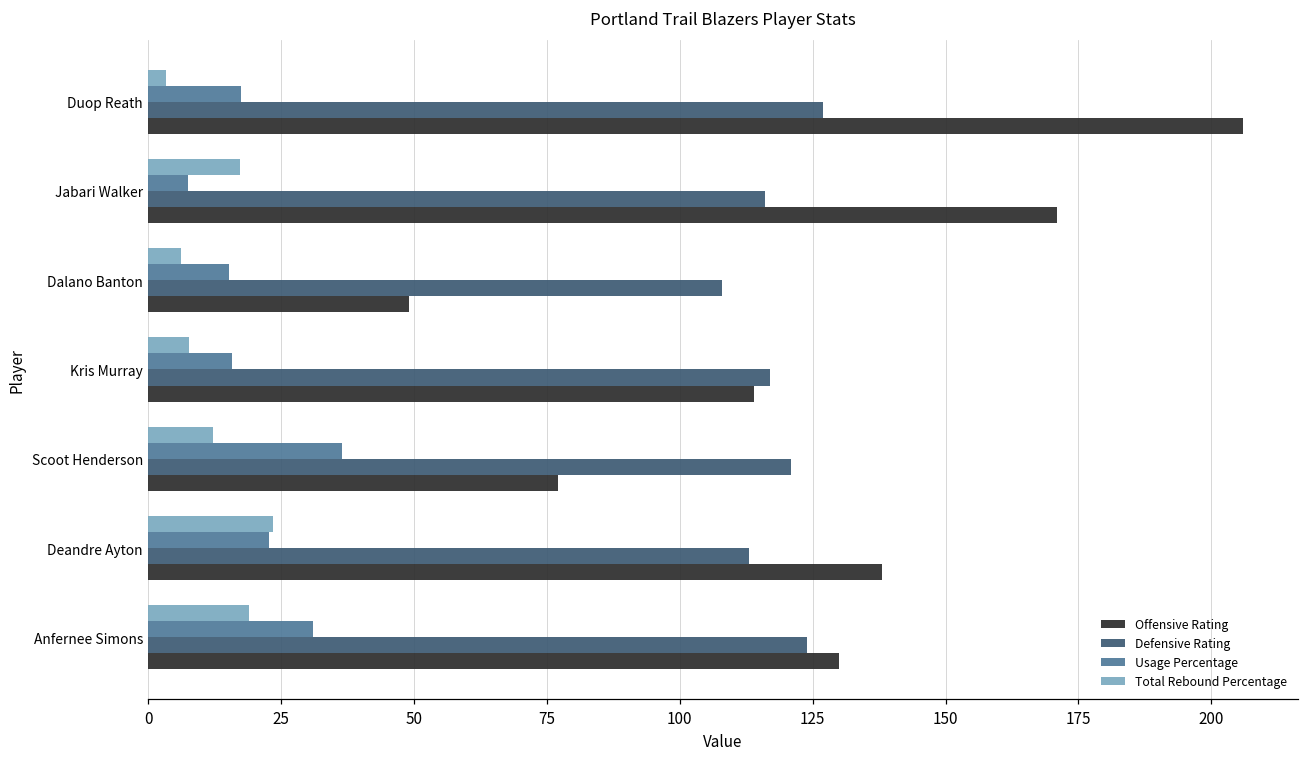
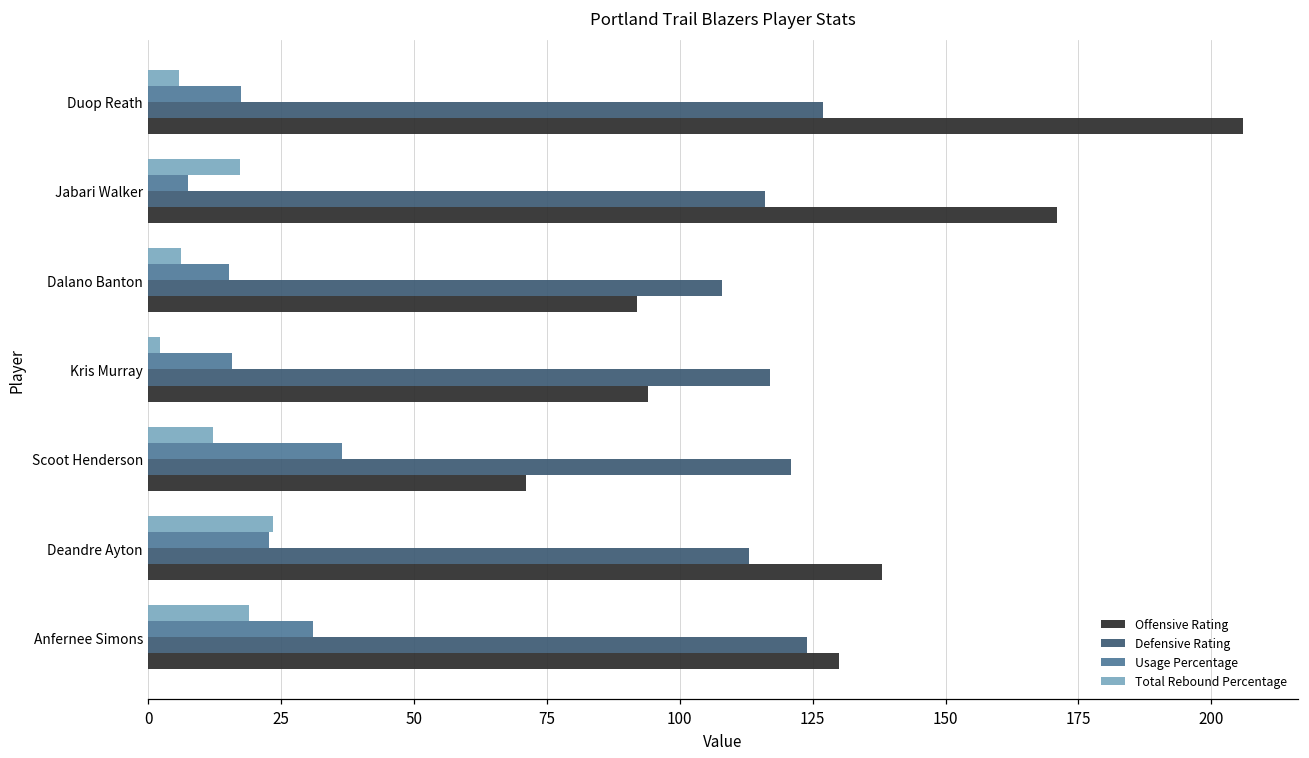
Total Rebound Percentage, Duop Reath: 3 -> 6
Offensive Rating, Dalano Banton: 49 -> 92
Total Rebound Percentage, Kris Murray: 8 -> 2
Offensive Rating, Kris Murray: 114 -> 94
Offensive Rating, Scoot Henderson: 77 -> 71
